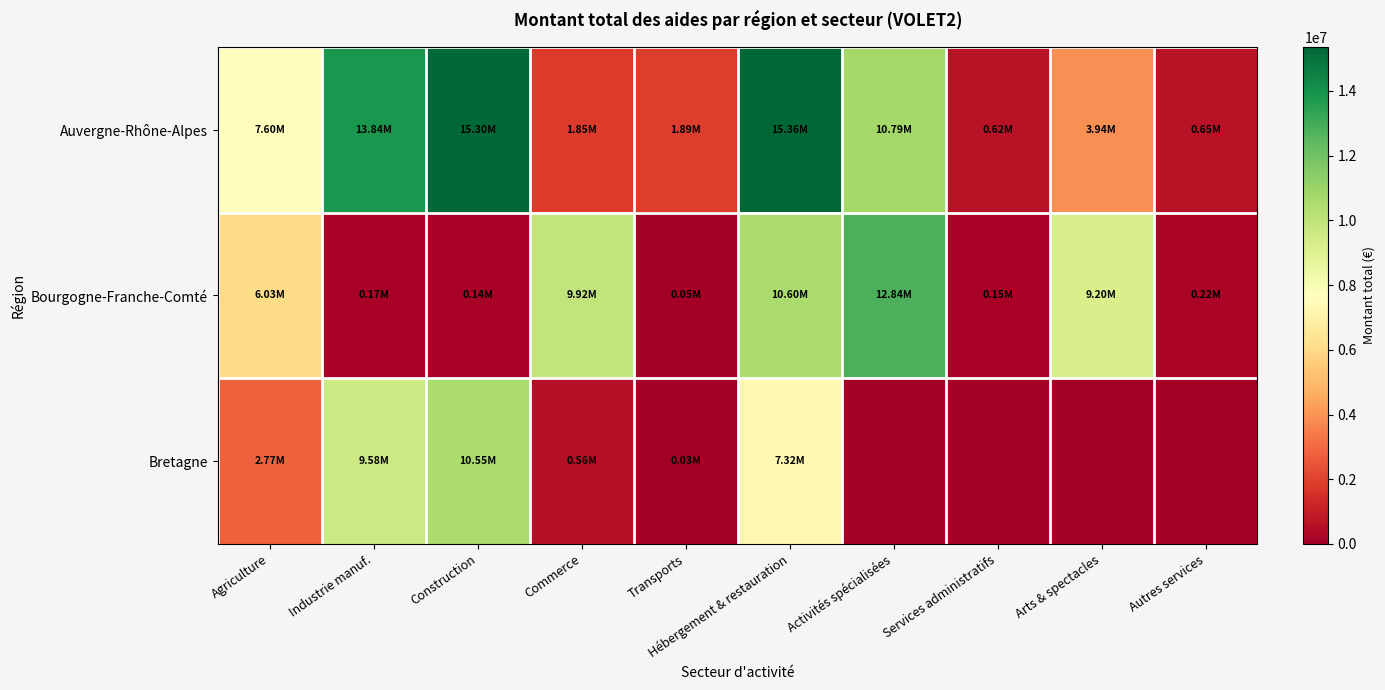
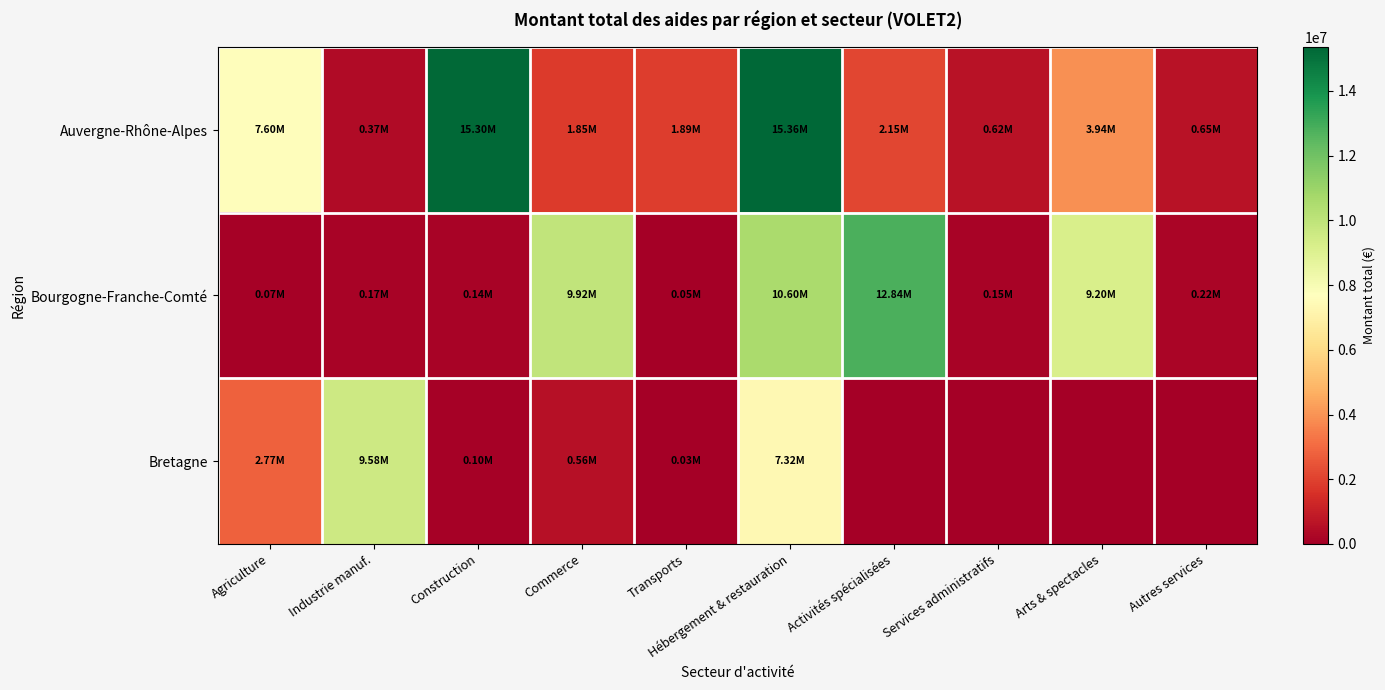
Auvergne-Rhône-Alpes, Industrie manuf.: 13.84M -> 0.37M
Auvergne-Rhône-Alpes, Activités spécialisées: 10.79M -> 2.15M
Bourgogne-Franche-Comté, Agriculture: 6.03M -> 0.07M
Bretagne, Construction: 10.55M -> 0.10M
